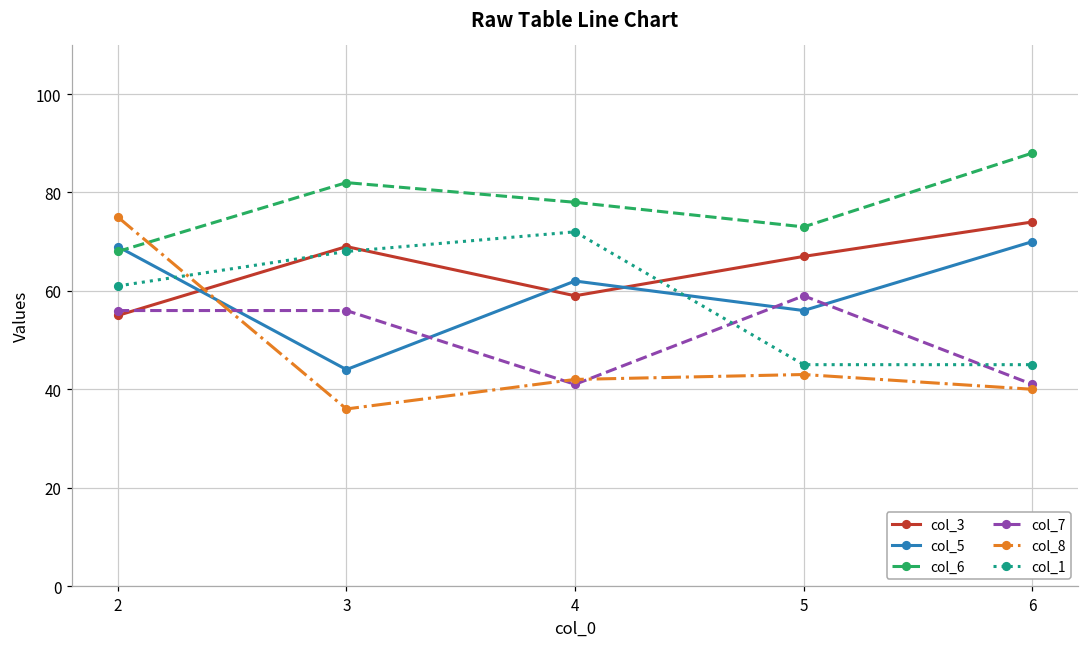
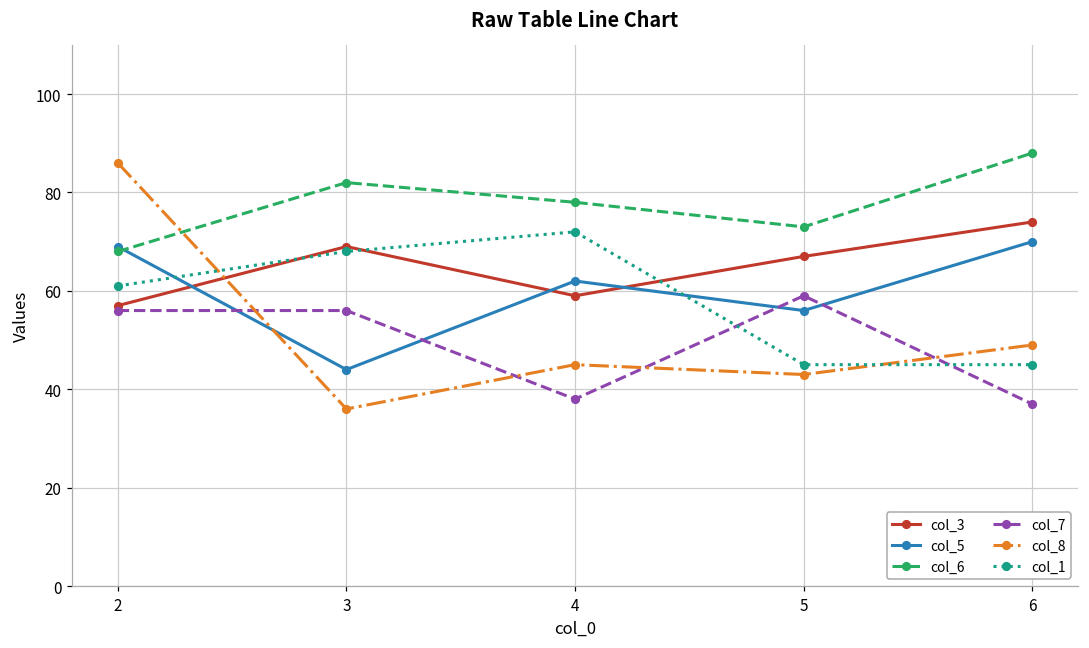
col_3, 2: 55 -> 57
col_8, 2: 75 -> 86
col_7, 4: 41 -> 38
col_8, 4: 42 -> 45
col_7, 6: 41 -> 37
col_8, 6: 40 -> 49
